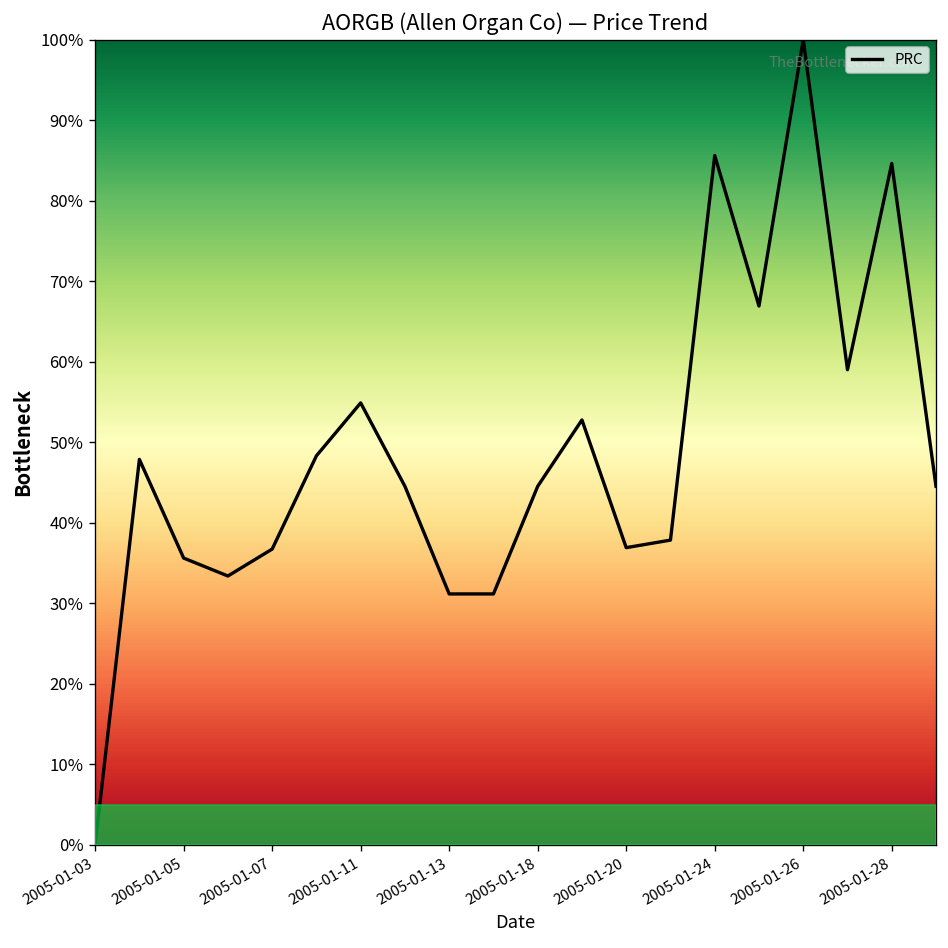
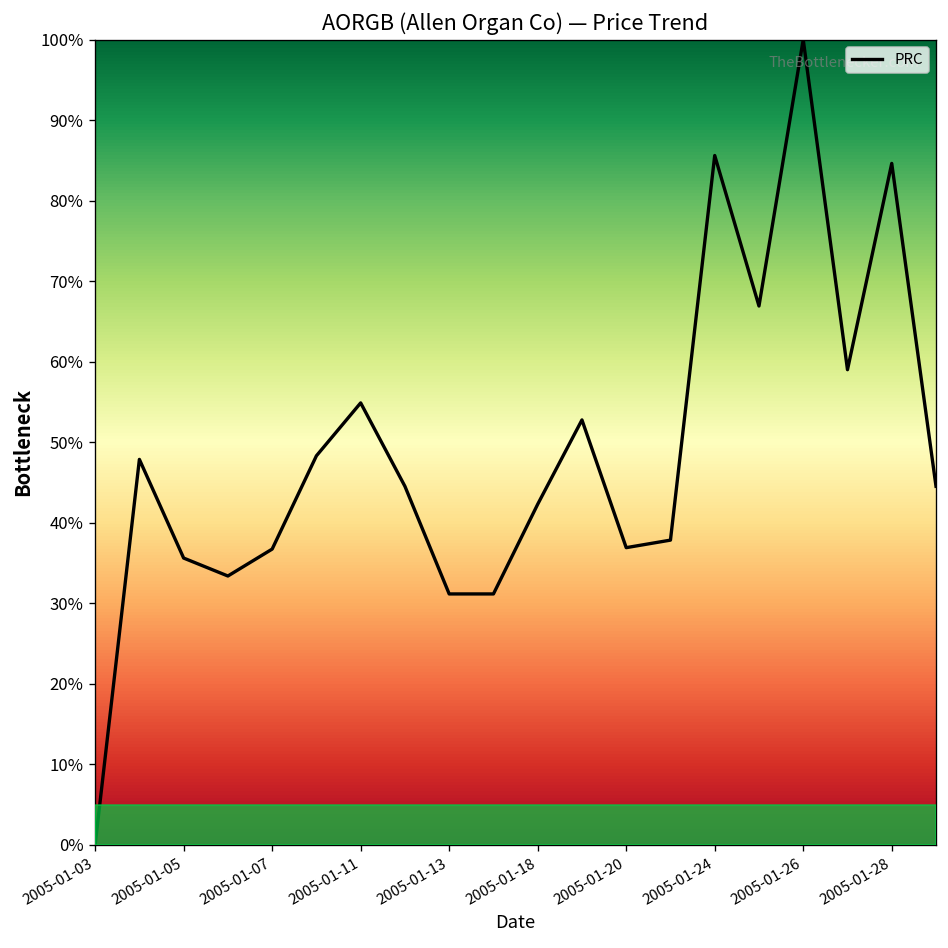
2005-01-18: 45% -> 42%
